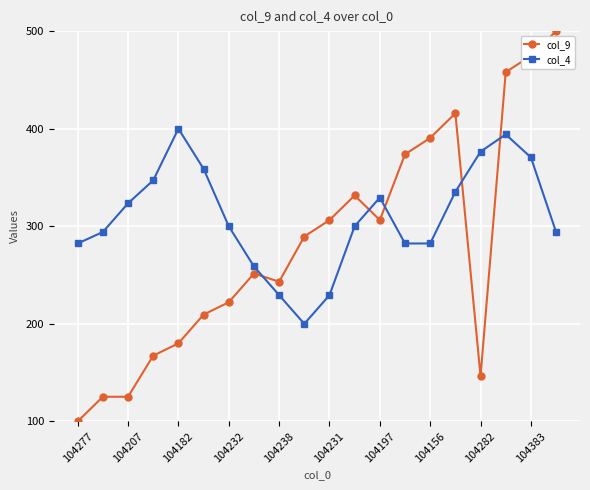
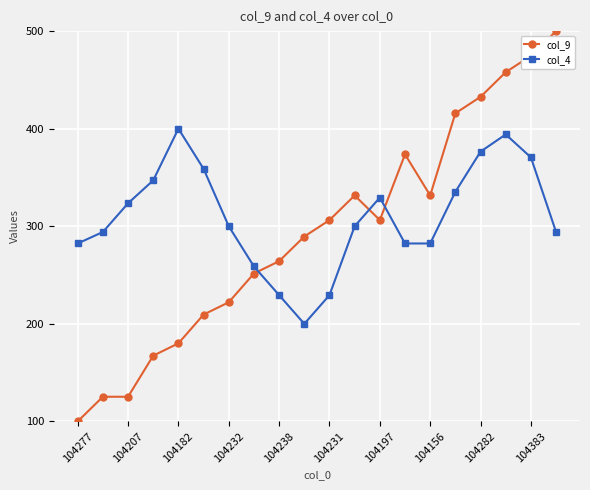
col_9, 104238: 240 -> 260
col_9, 104156: 390 -> 330
col_9, 104282: 150 -> 430
